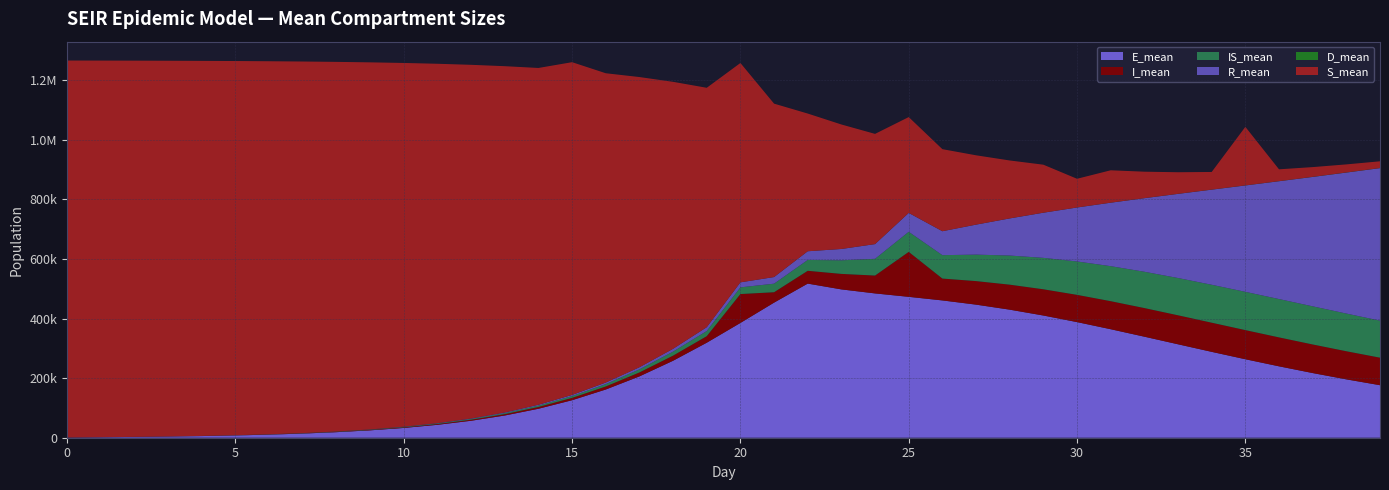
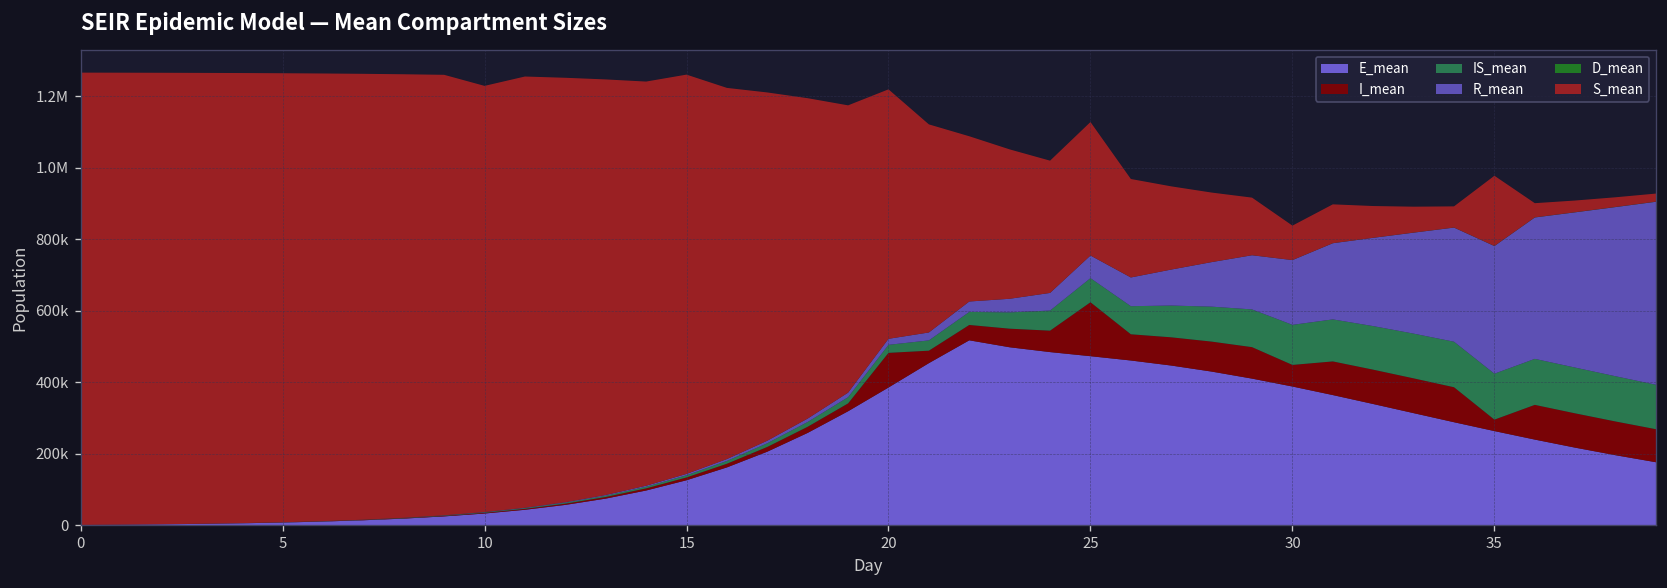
S_mean, 10: 1220000 -> 1190000
S_mean, 20: 740000 -> 700000
S_mean, 25: 320000 -> 370000
I_mean, 30: 90000 -> 60000
I_mean, 35: 100000 -> 30000
